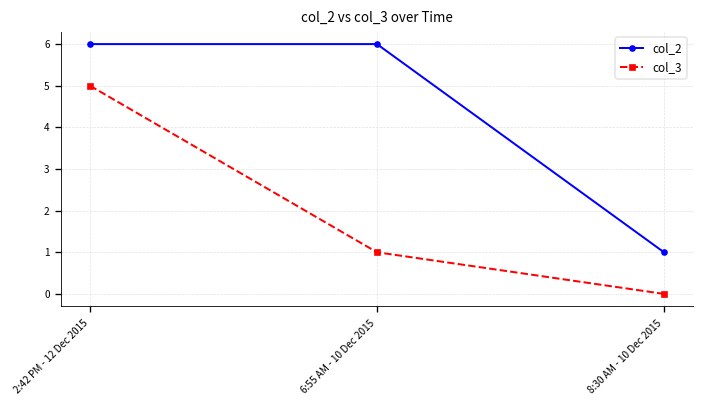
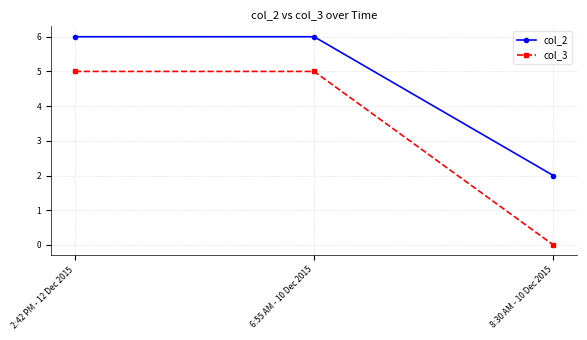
col_3, 6:55 AM - 10 Dec 2015: 1 -> 5
col_2, 8:30 AM - 10 Dec 2015: 1 -> 2
